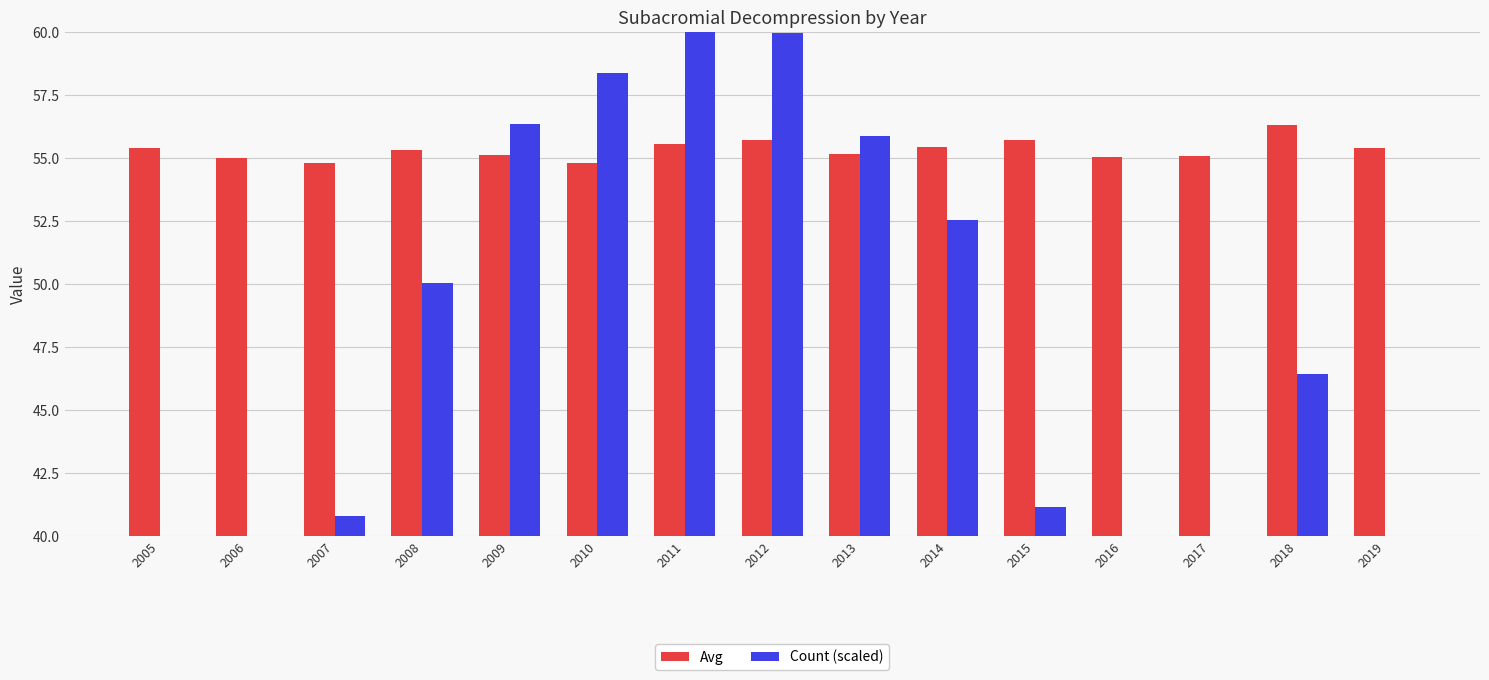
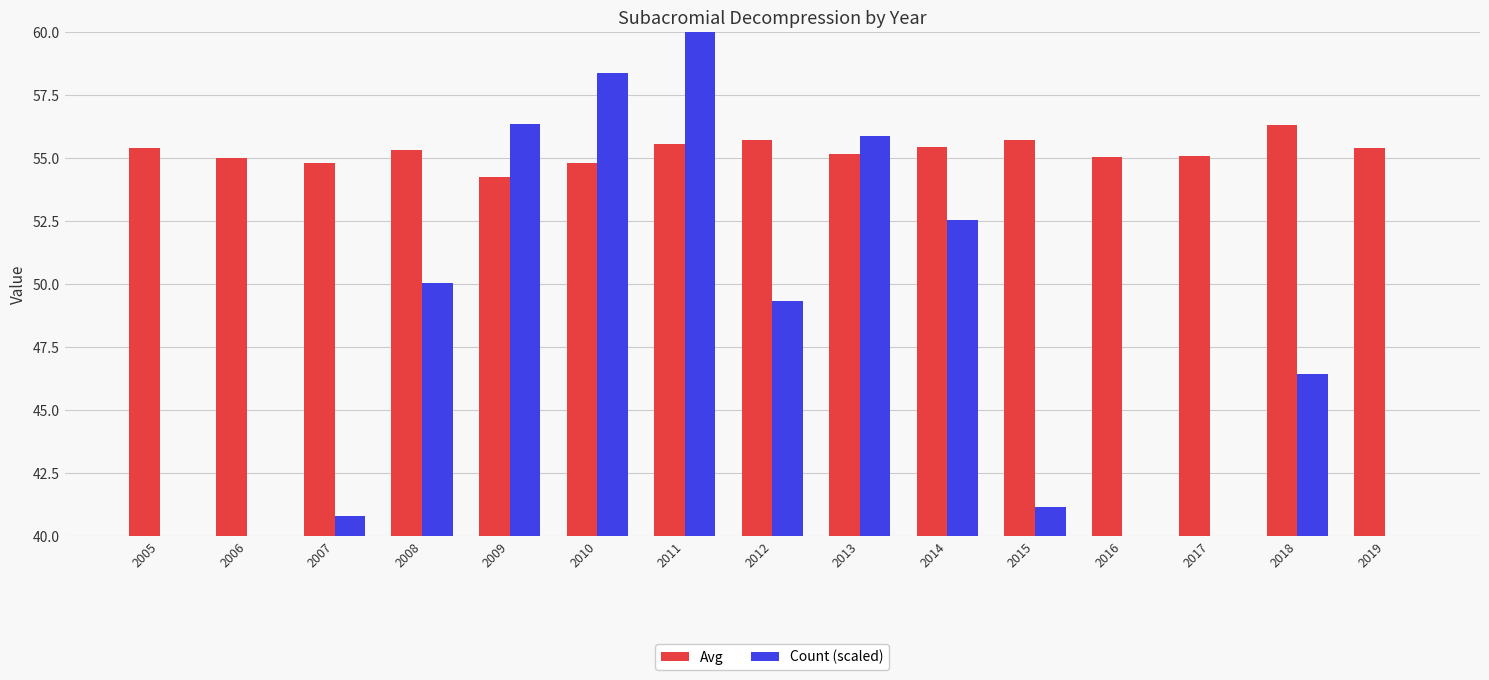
Avg, 2009: 55.1 -> 54.2
Count (scaled), 2012: 60.0 -> 49.3
